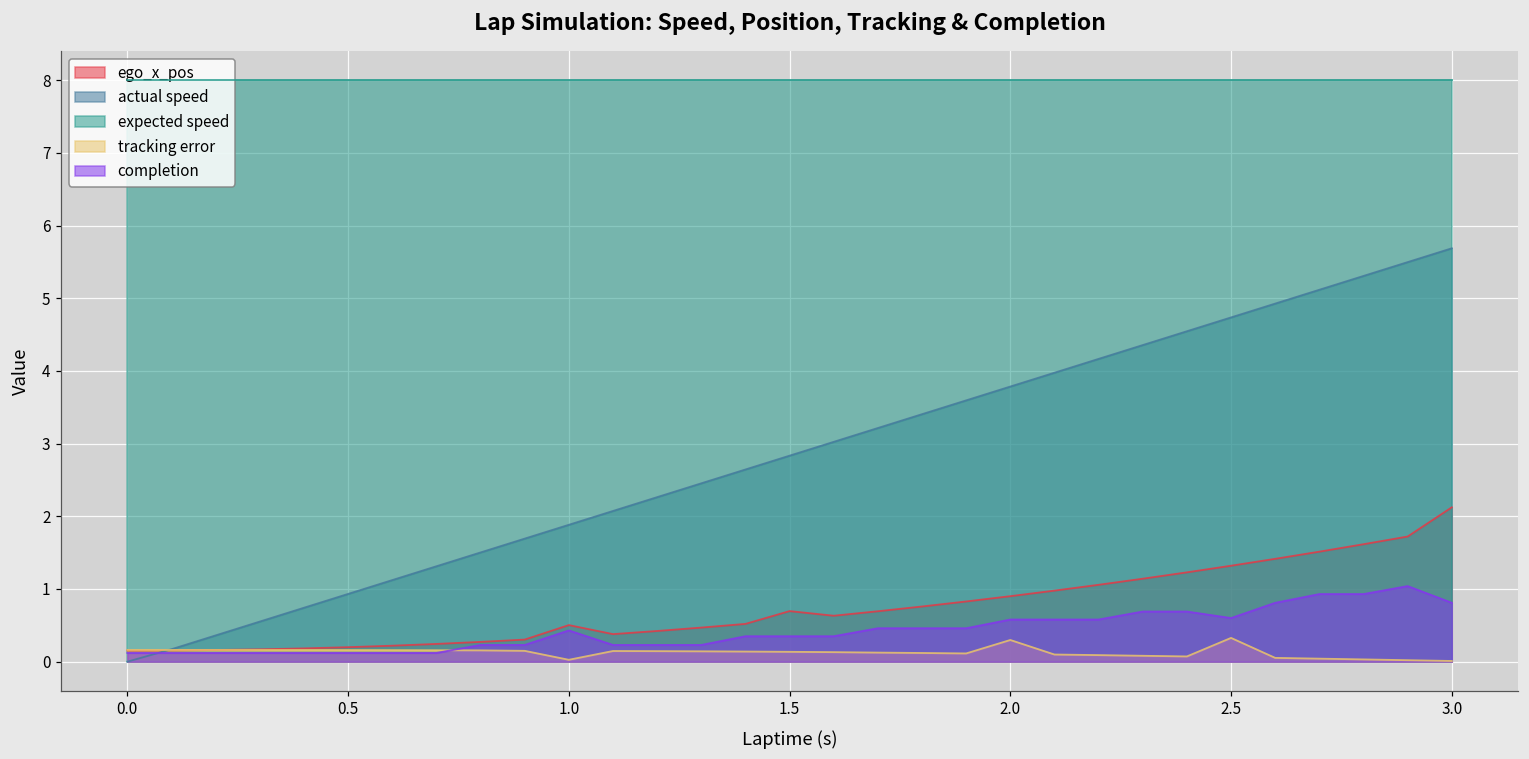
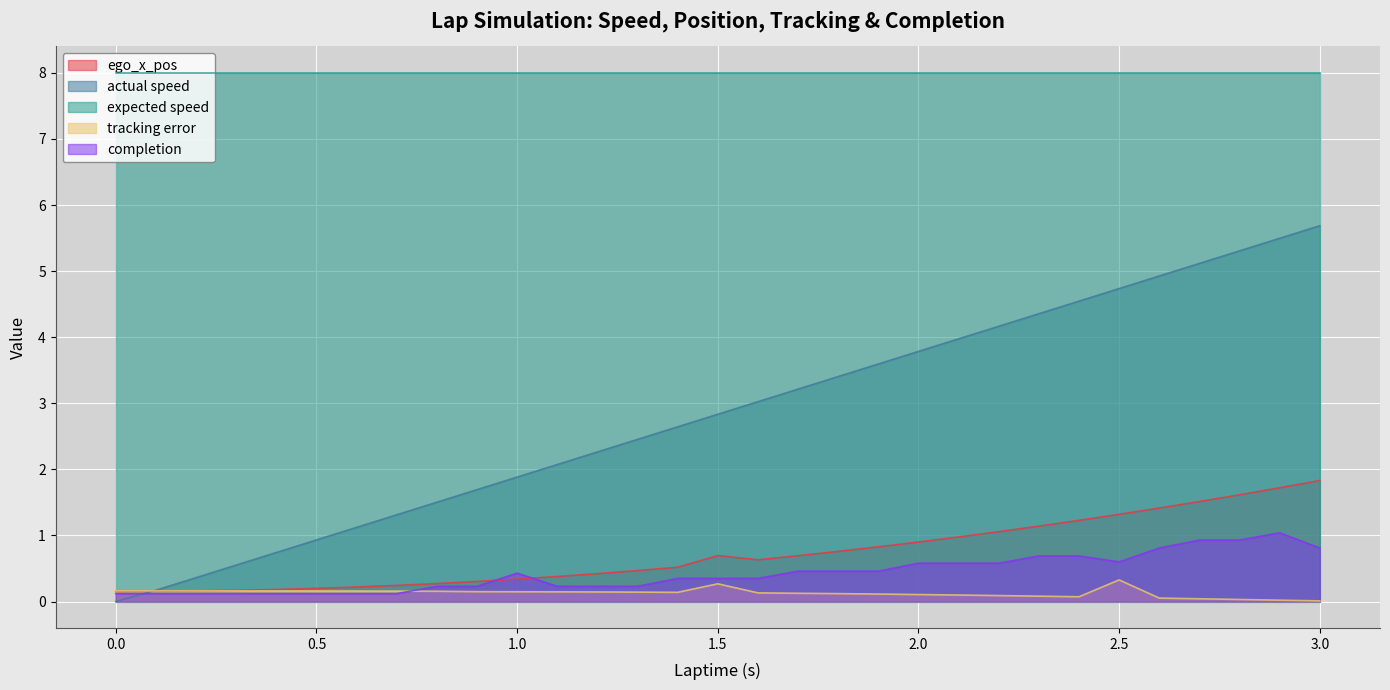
ego_x_pos, 1.0: 0.5 -> 0.3
tracking error, 1.0: 0.0 -> 0.1
tracking error, 1.5: 0.1 -> 0.3
tracking error, 2.0: 0.3 -> 0.1
ego_x_pos, 3.0: 2.1 -> 1.8
